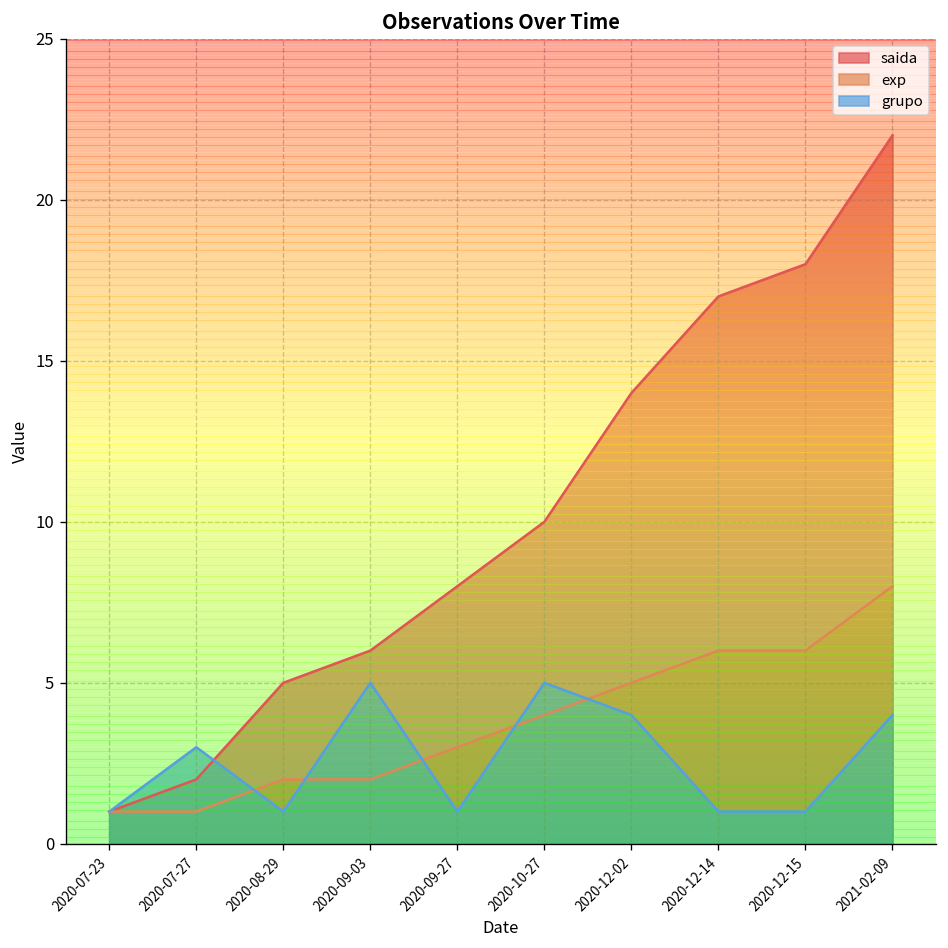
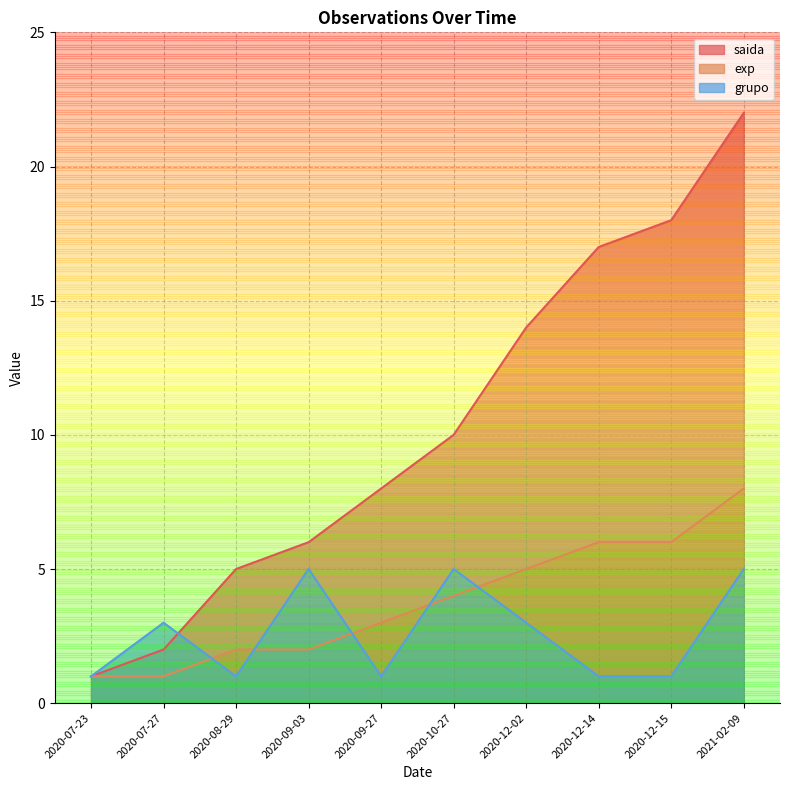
grupo, 2020-12-02: 4 -> 3
grupo, 2021-02-09: 4 -> 5
